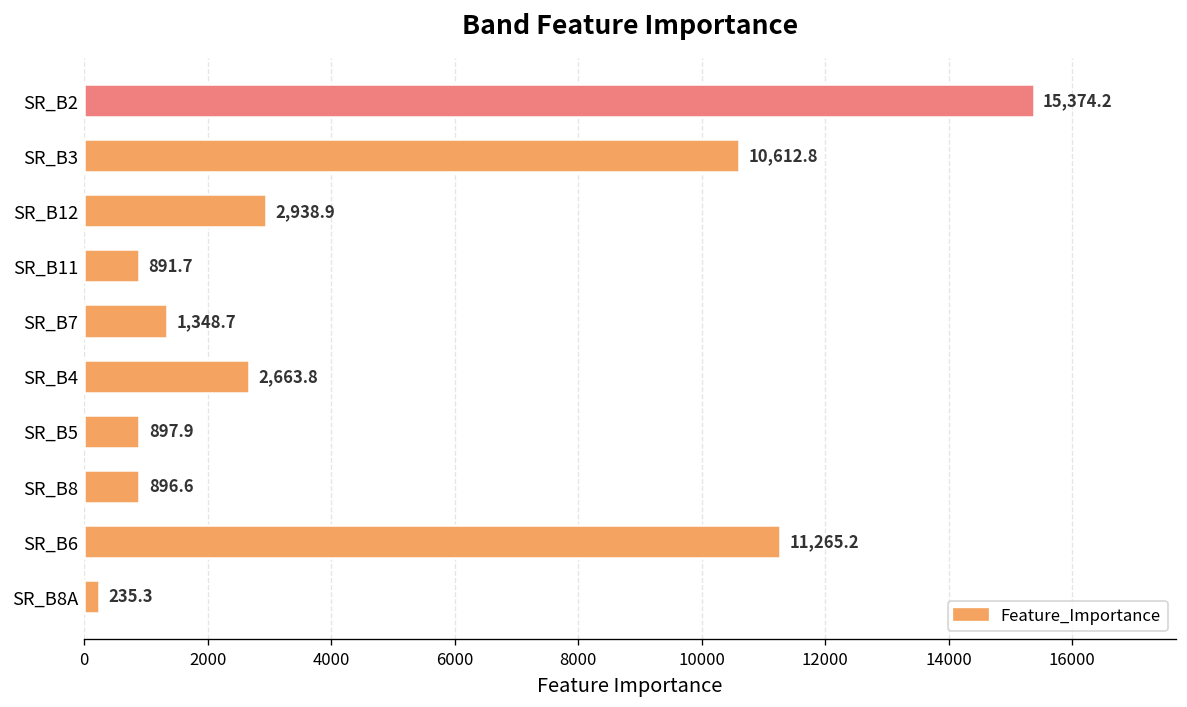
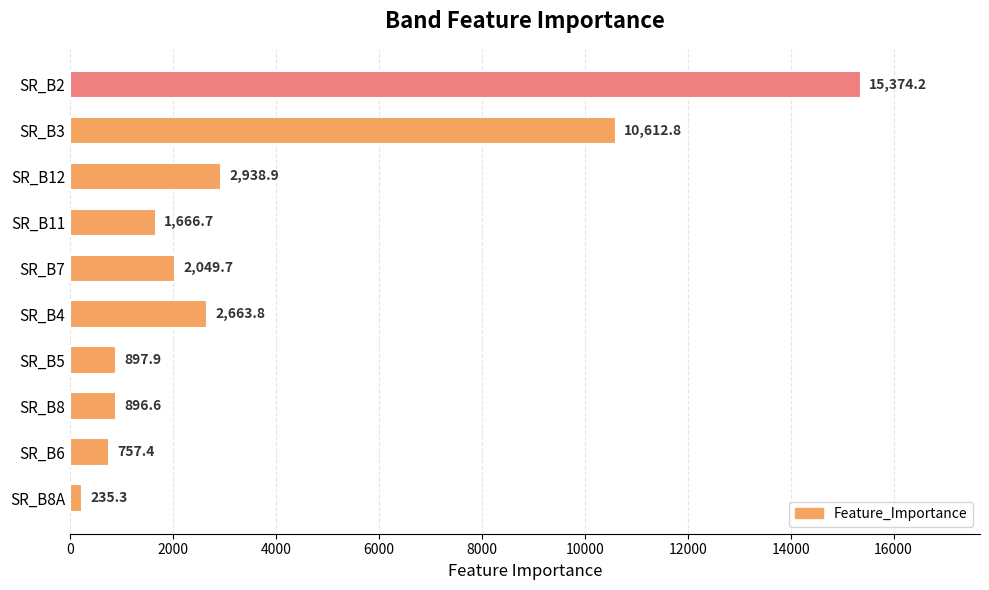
SR_B11: 891.7 -> 1,666.7
SR_B7: 1,348.7 -> 2,049.7
SR_B6: 11,265.2 -> 757.4
